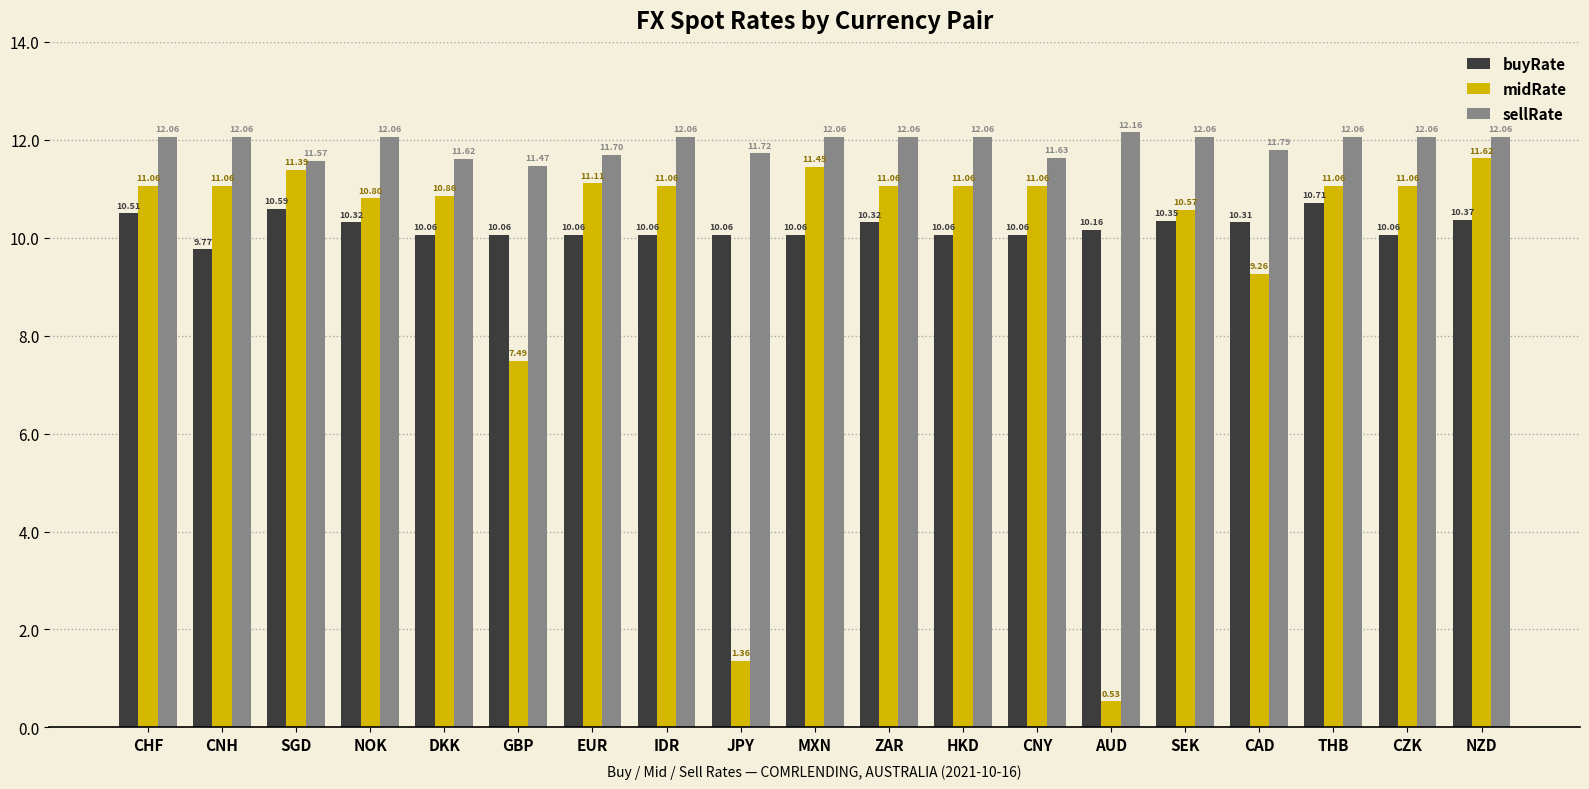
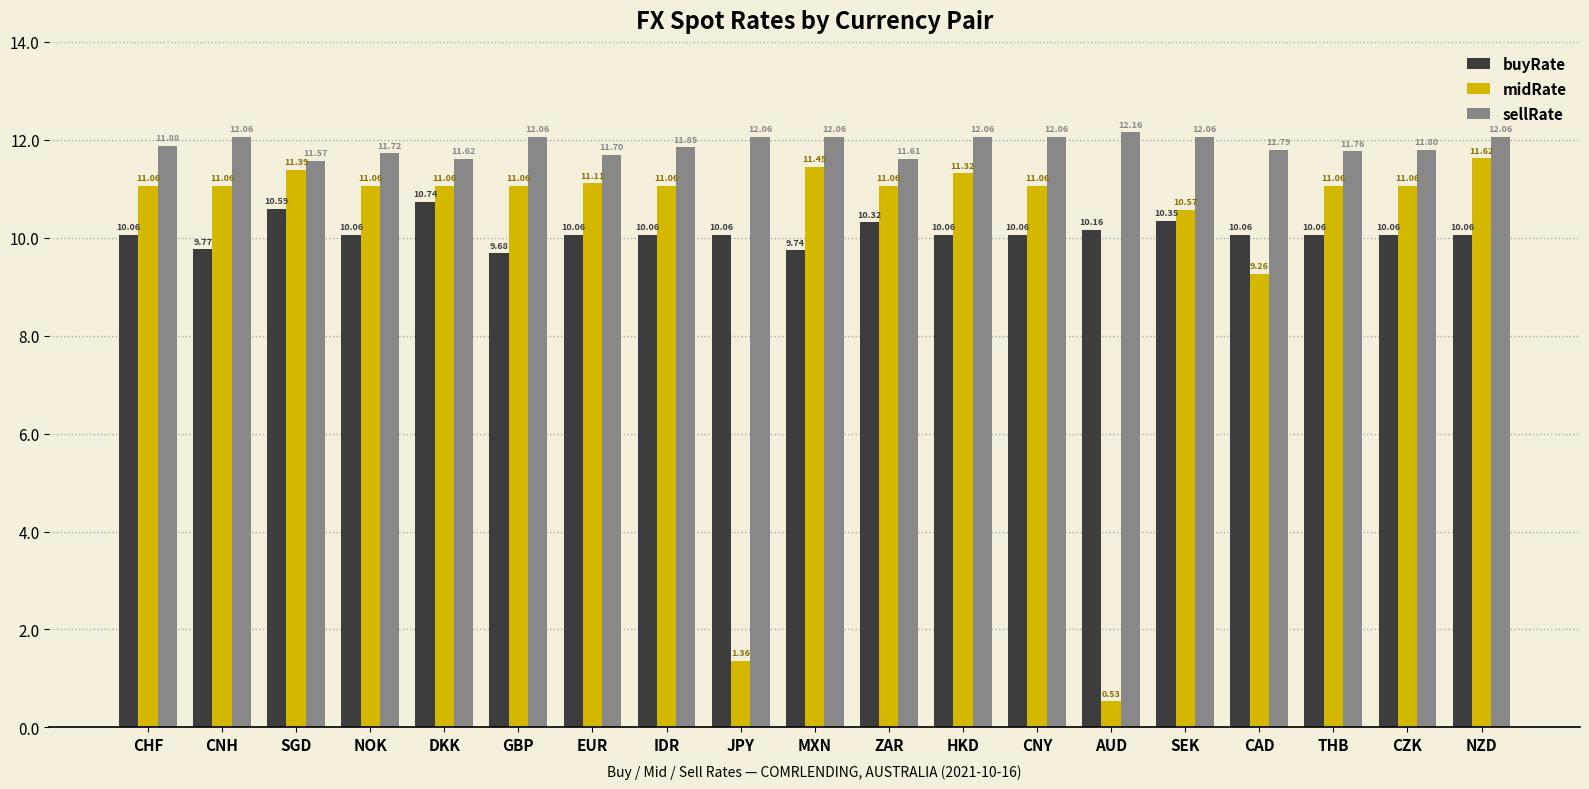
buyRate, CHF: 10.51 -> 10.06
sellRate, CHF: 12.06 -> 11.88
buyRate, NOK: 10.32 -> 10.06
midRate, NOK: 10.80 -> 11.06
sellRate, NOK: 12.06 -> 11.72
buyRate, DKK: 10.06 -> 10.74
midRate, DKK: 10.86 -> 11.06
buyRate, GBP: 10.06 -> 9.68
midRate, GBP: 7.49 -> 11.06
sellRate, GBP: 11.47 -> 12.06
sellRate, IDR: 12.06 -> 11.85
sellRate, JPY: 11.72 -> 12.06
buyRate, MXN: 10.06 -> 9.74
sellRate, ZAR: 12.06 -> 11.61
midRate, HKD: 11.06 -> 11.32
sellRate, CNY: 11.63 -> 12.06
buyRate, CAD: 10.31 -> 10.06
buyRate, THB: 10.71 -> 10.06
sellRate, THB: 12.06 -> 11.76
sellRate, CZK: 12.06 -> 11.80
buyRate, NZD: 10.37 -> 10.06
